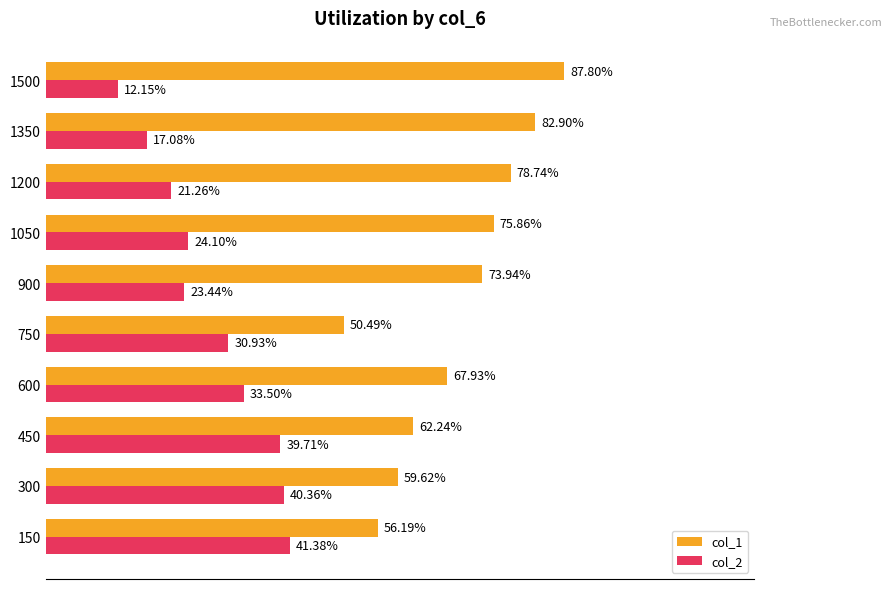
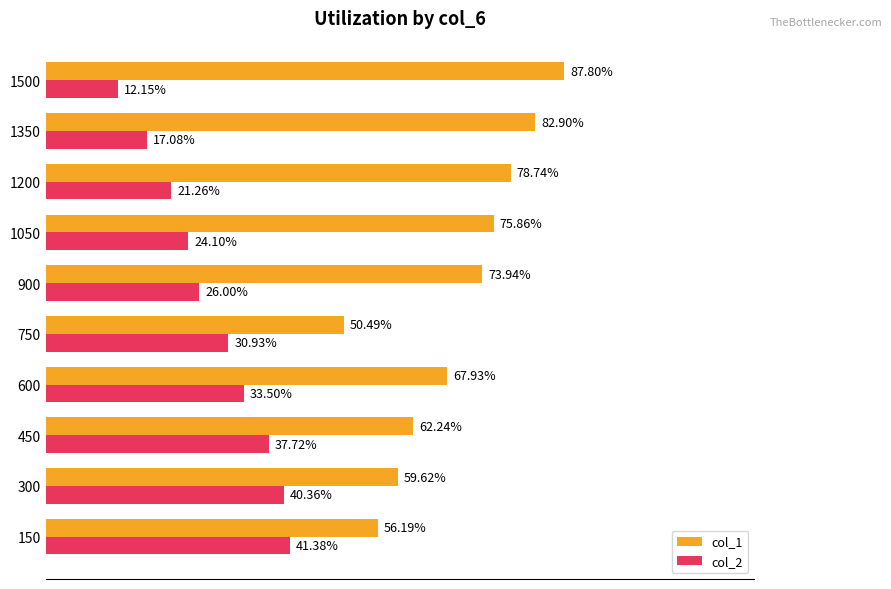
col_2, 900: 23.44% -> 26.00%
col_2, 450: 39.71% -> 37.72%
